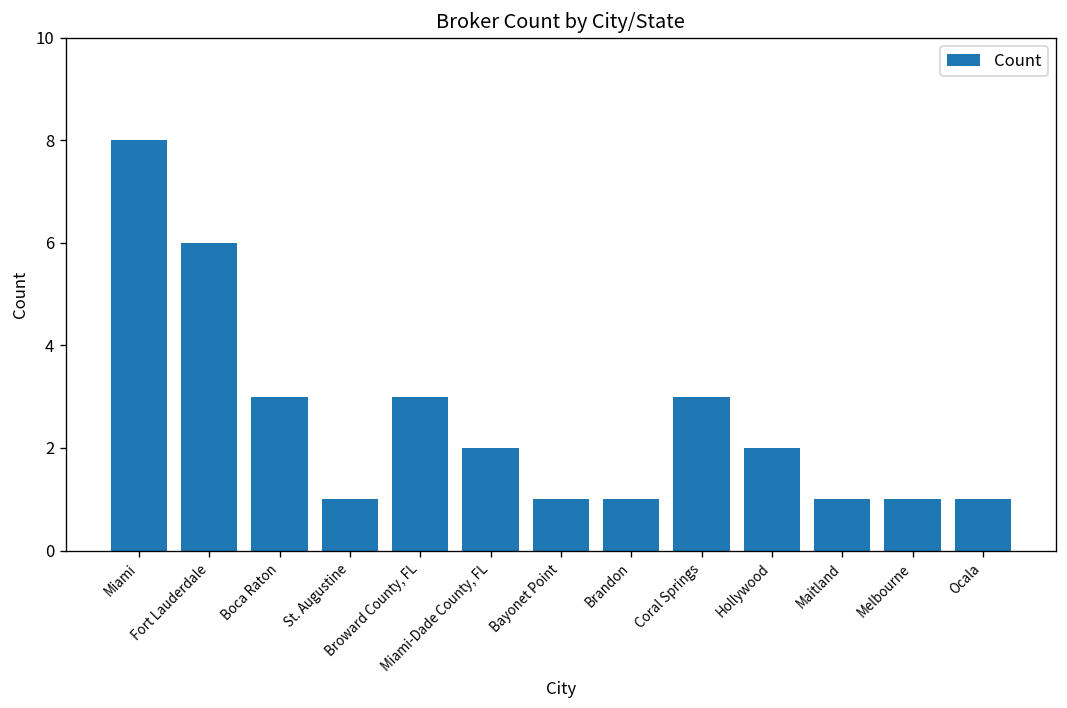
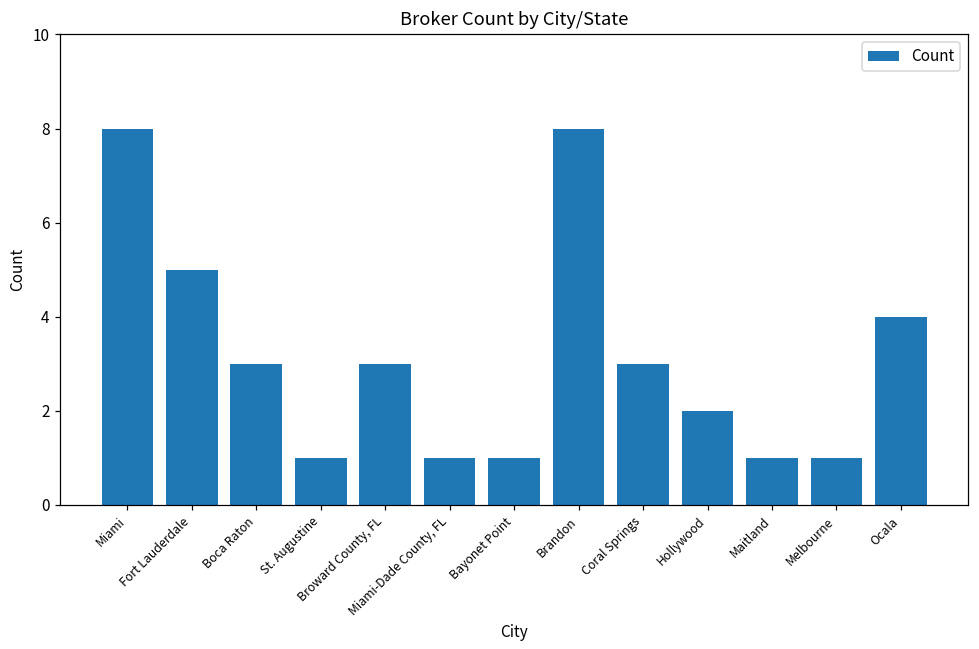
Fort Lauderdale: 6 -> 5
Miami-Dade County, FL: 2 -> 1
Brandon: 1 -> 8
Ocala: 1 -> 4
